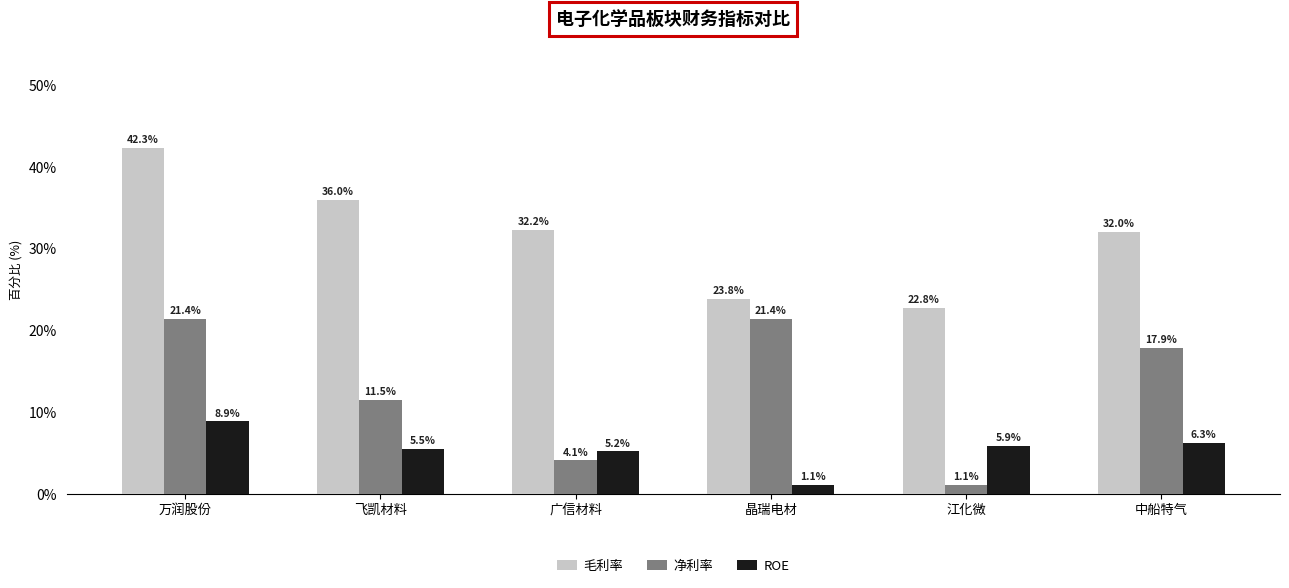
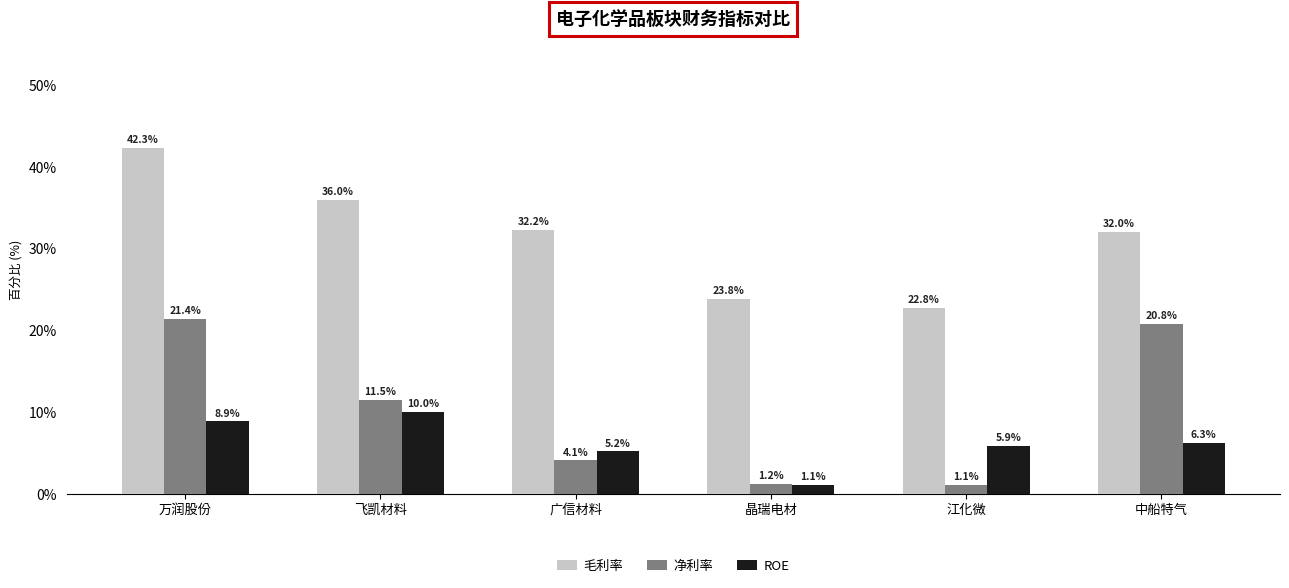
ROE, 飞凯材料: 5.5% -> 10.0%
净利率, 晶瑞电材: 21.4% -> 1.2%
净利率, 中船特气: 17.9% -> 20.8%
